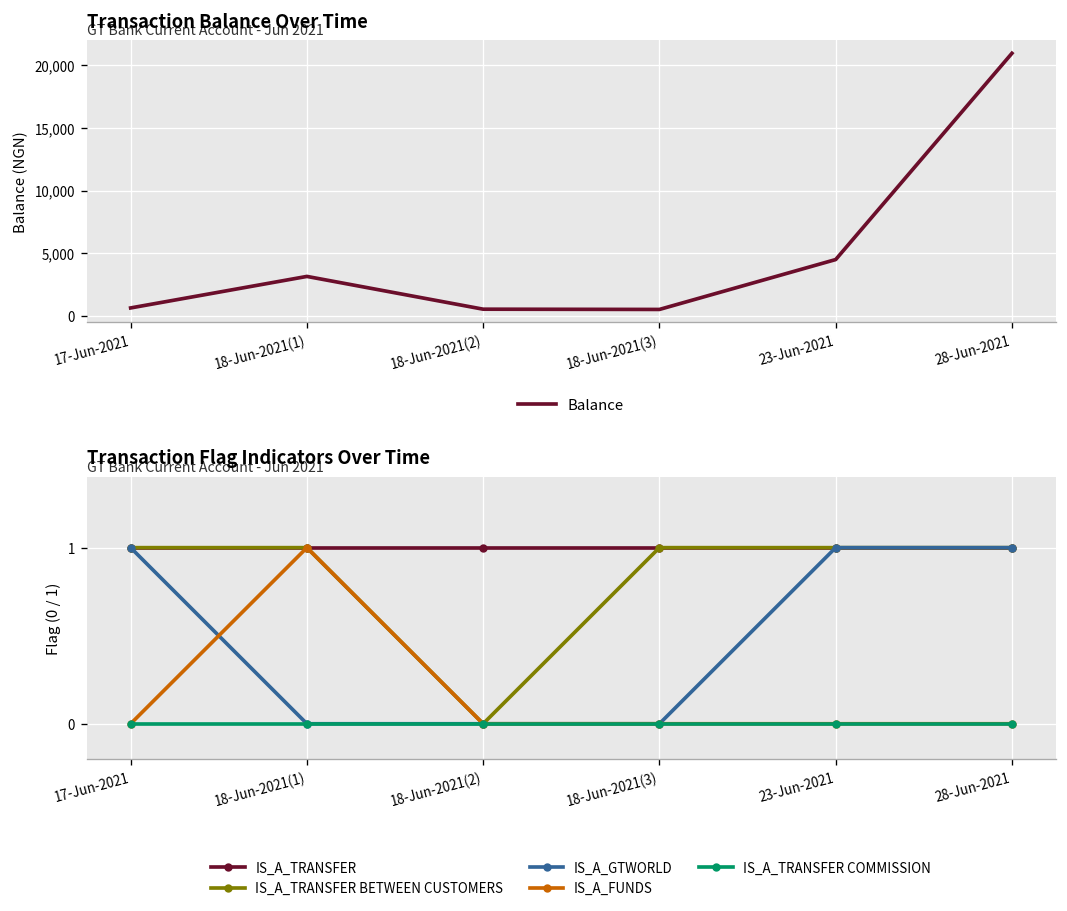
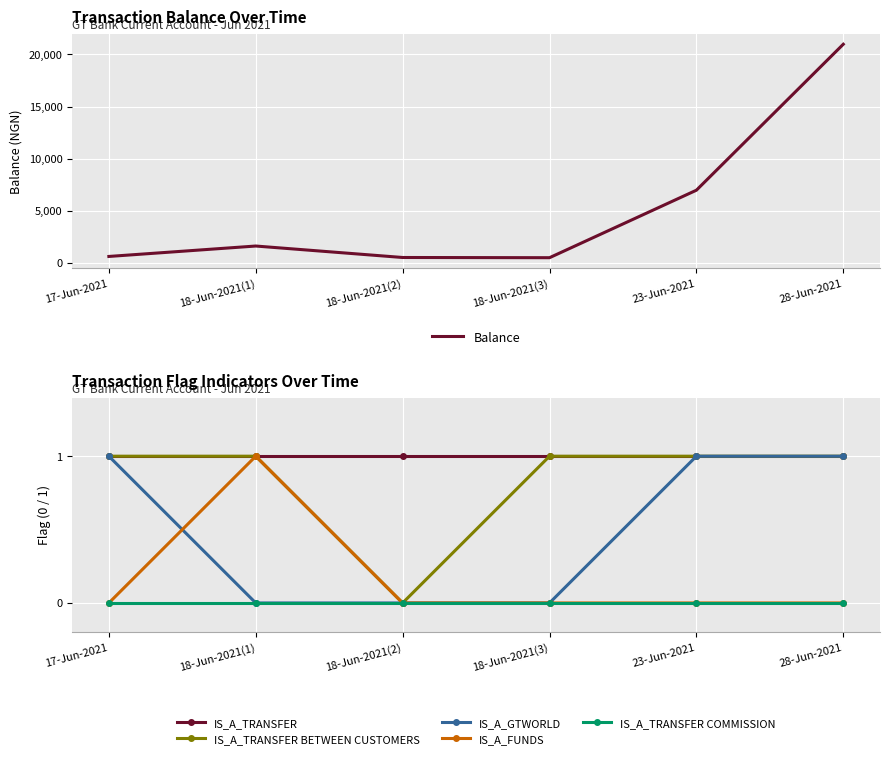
Transaction Balance Over Time, 18-Jun-2021(1): 3,100 -> 1,600
Transaction Balance Over Time, 23-Jun-2021: 4,500 -> 7,000
